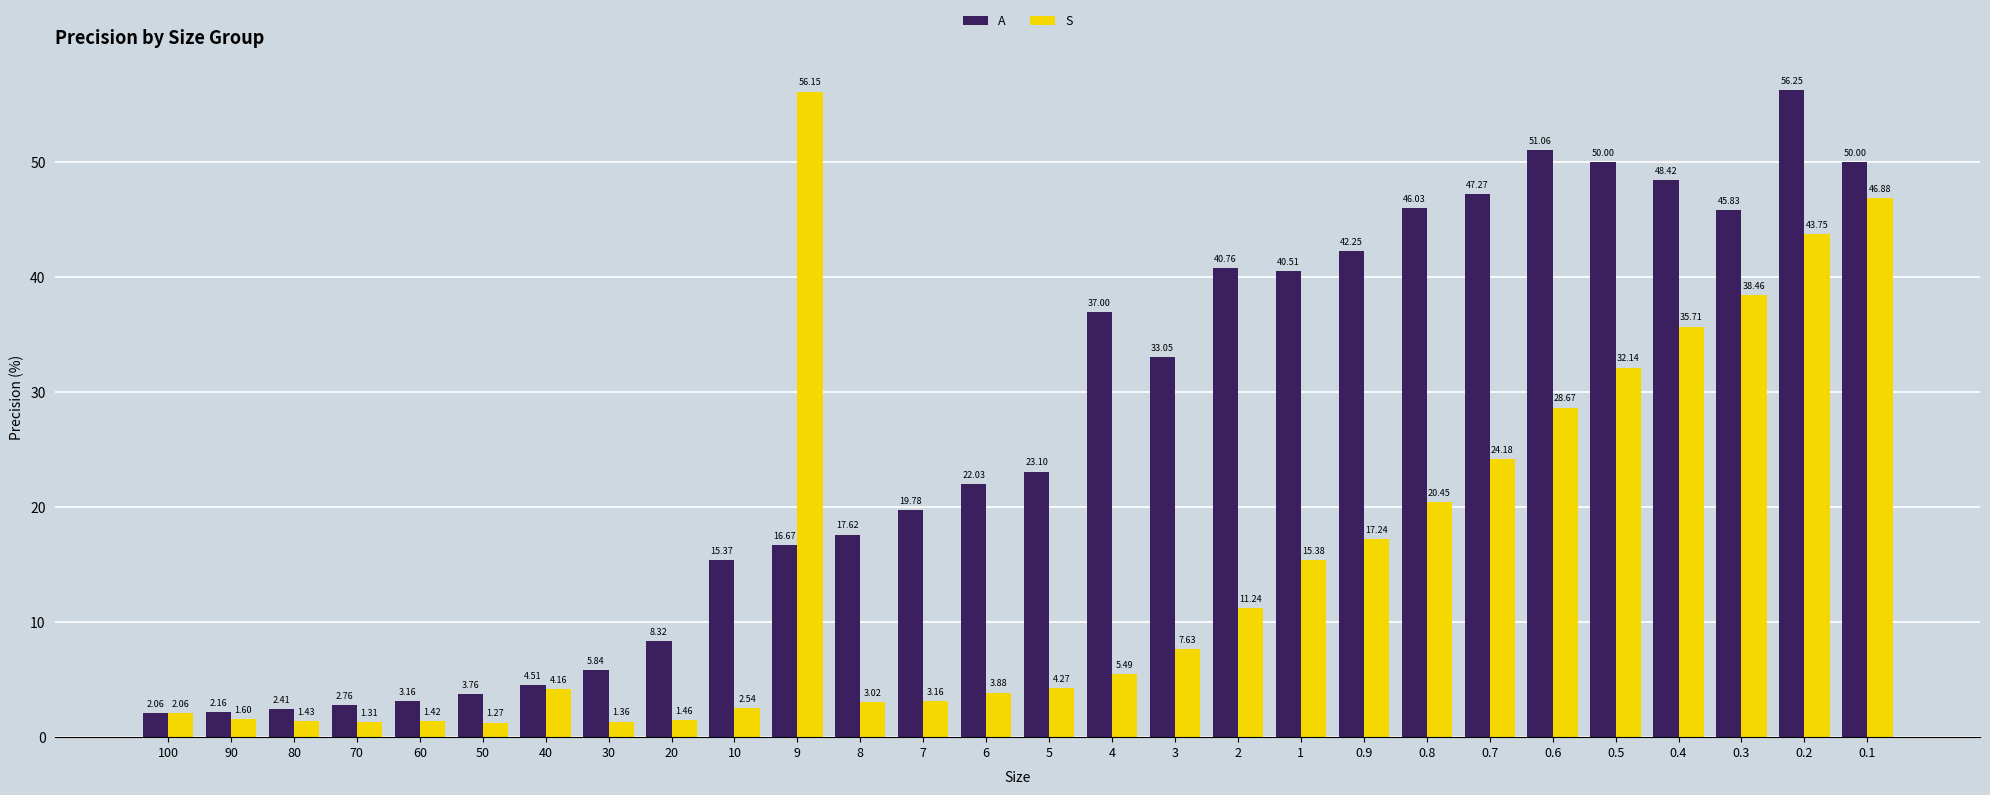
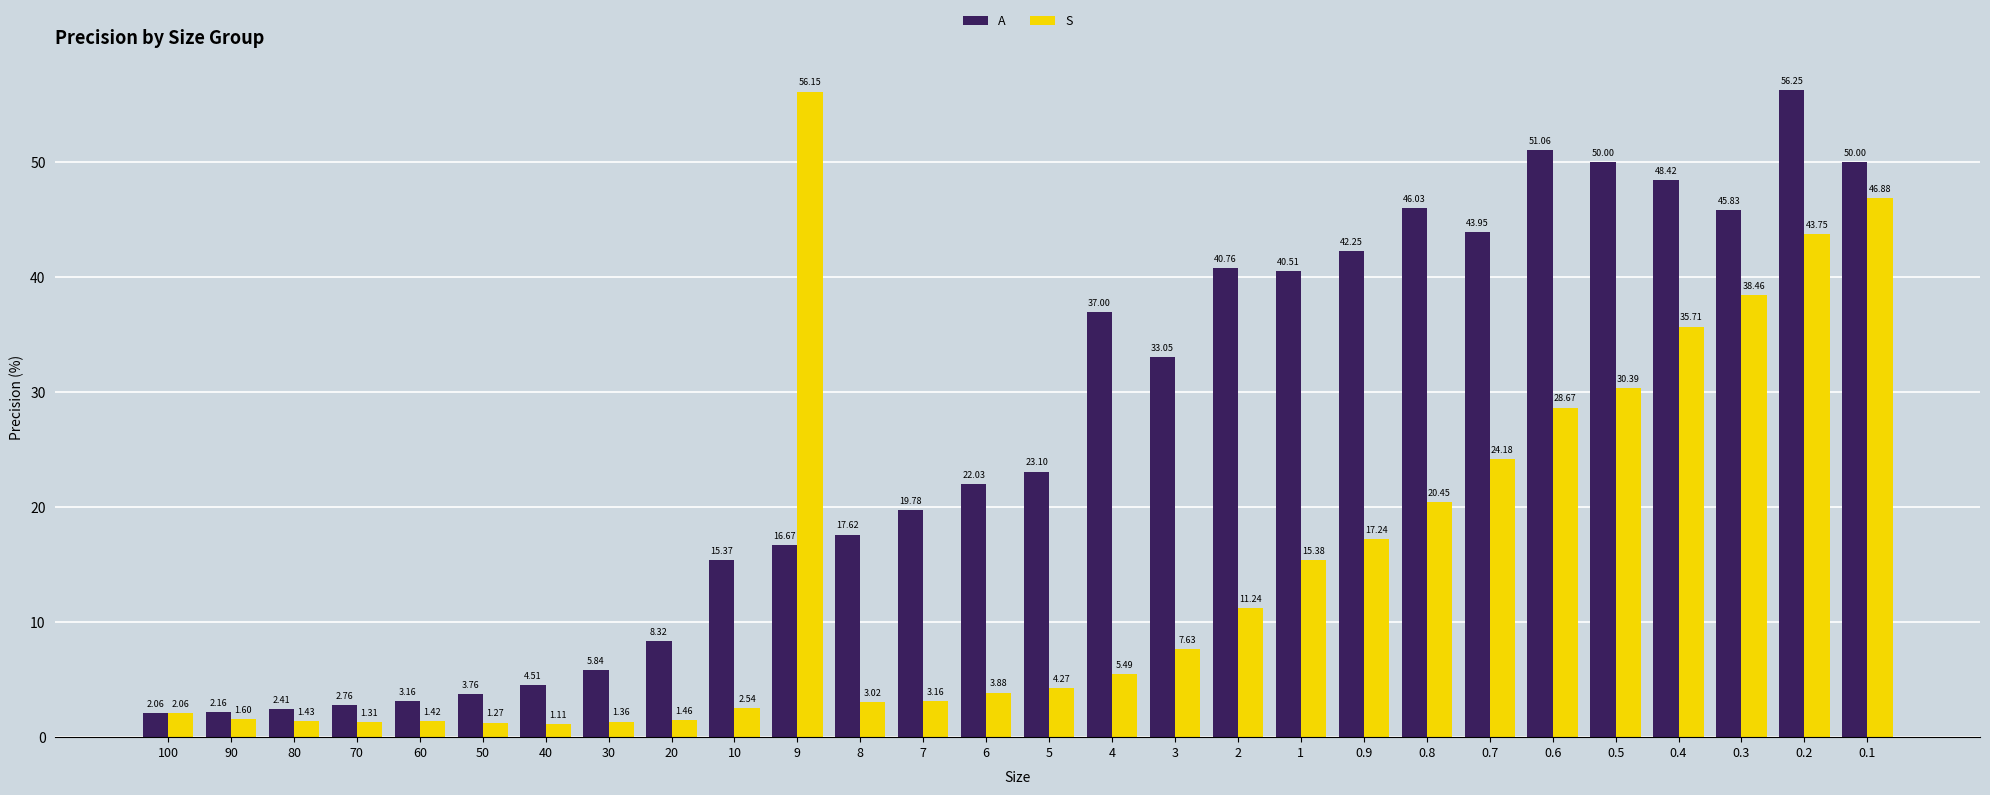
S, 40: 4.16 -> 1.11
A, 0.7: 47.27 -> 43.95
S, 0.5: 32.14 -> 30.39
